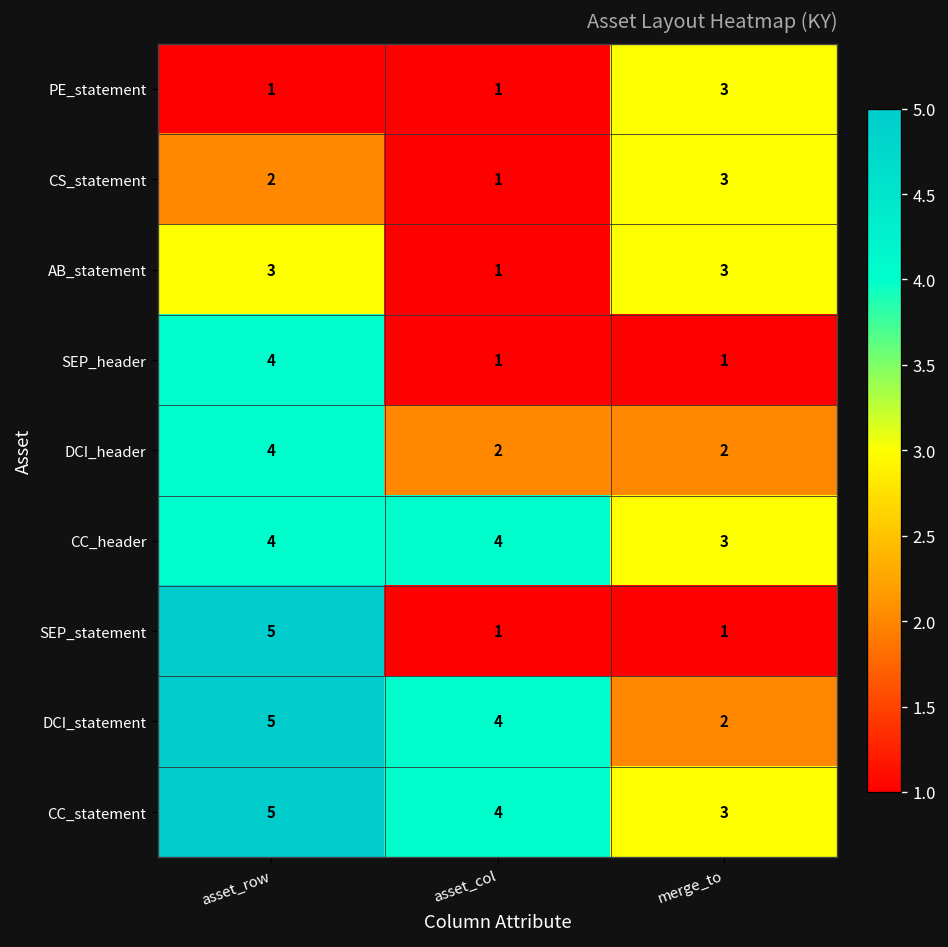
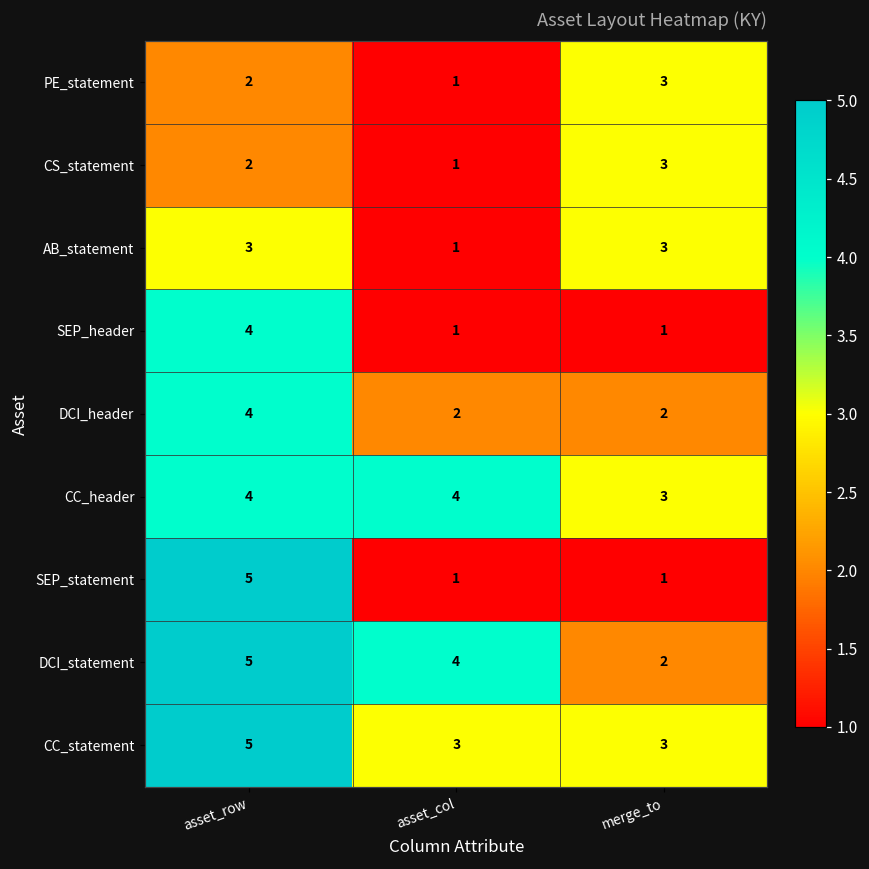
PE_statement, asset_row: 1 -> 2
CC_statement, asset_col: 4 -> 3
